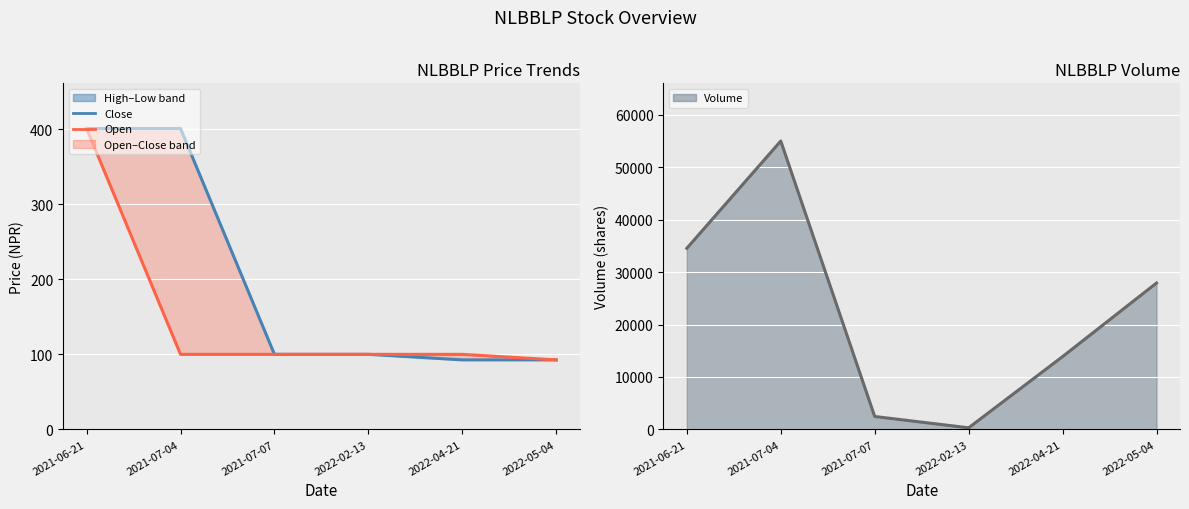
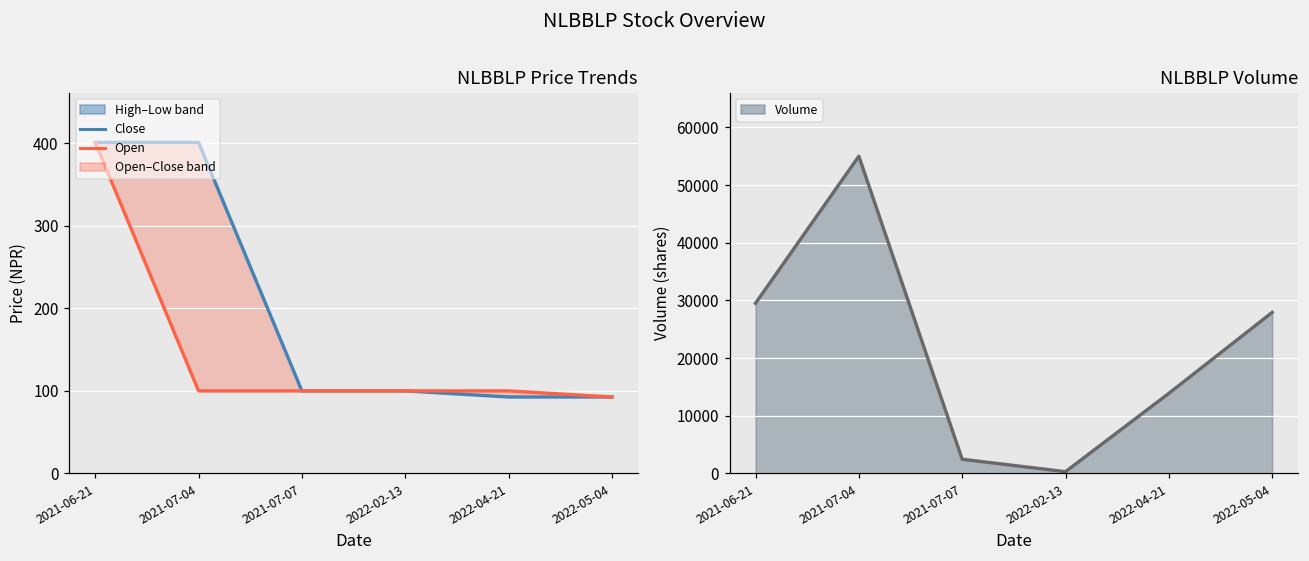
NLBBLP Volume, 2021-06-21: 35000 -> 30000
